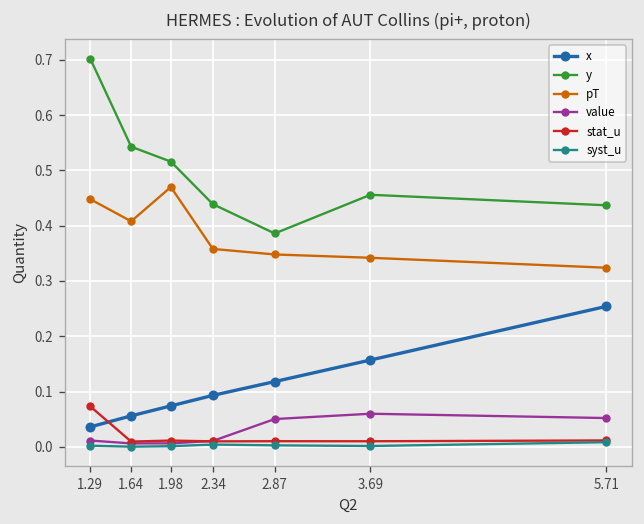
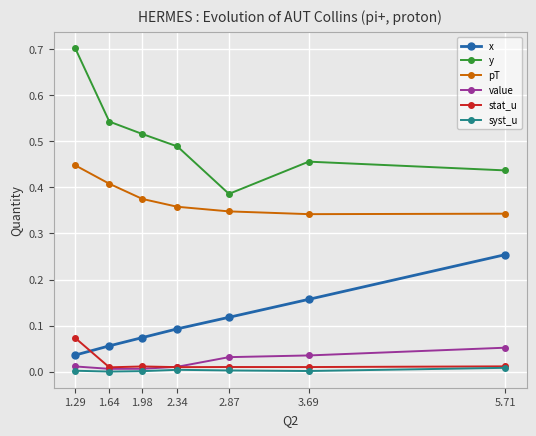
pT, 1.98: 0.47 -> 0.38
y, 2.34: 0.44 -> 0.49
value, 2.87: 0.05 -> 0.03
value, 3.69: 0.06 -> 0.04
pT, 5.71: 0.32 -> 0.34
